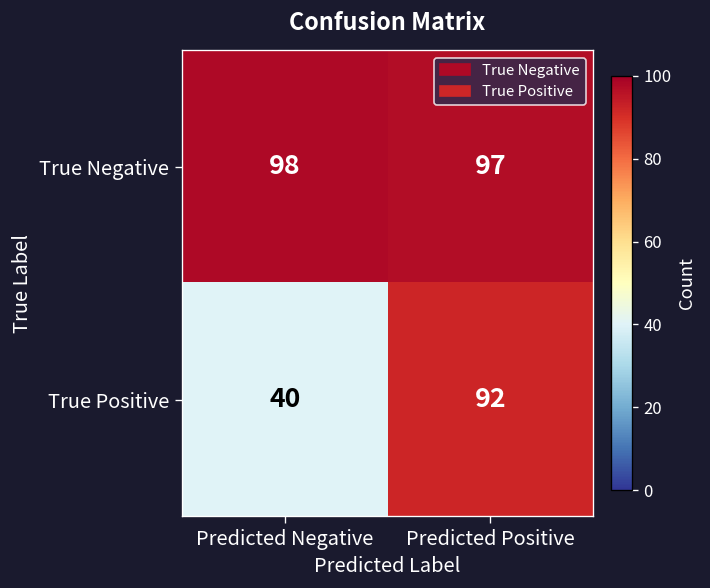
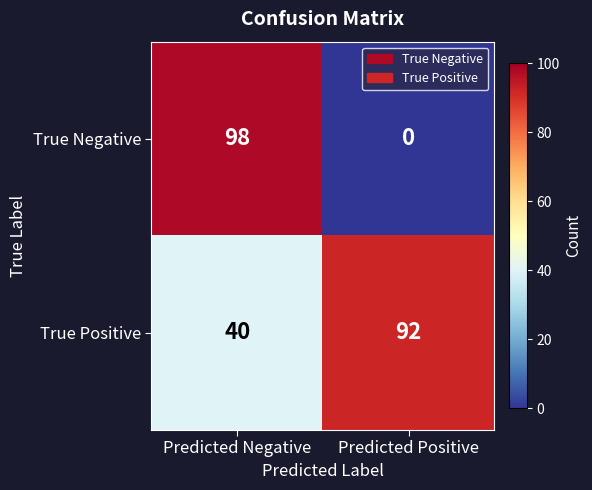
True Negative, Predicted Positive: 97 -> 0
